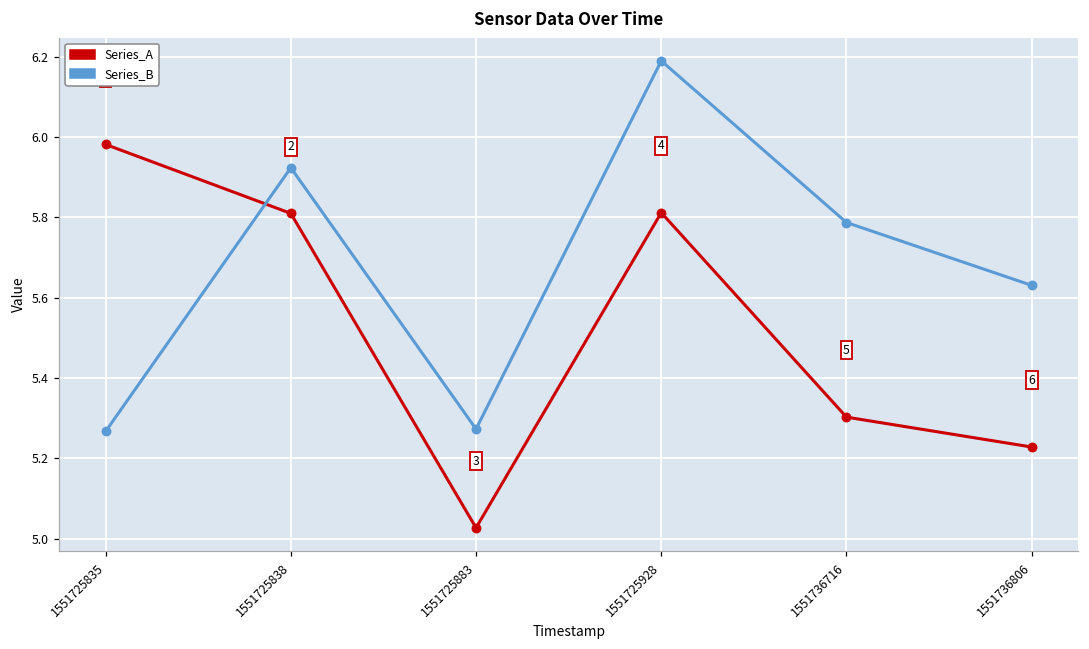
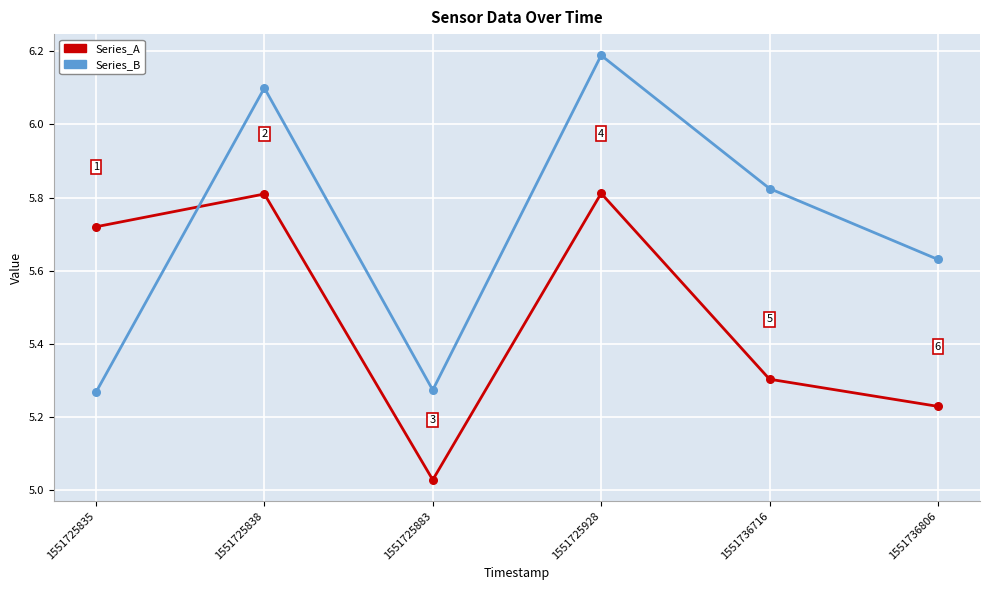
Series_A, 1551725835: 5.98 -> 5.72
Series_B, 1551725838: 5.92 -> 6.10
Series_B, 1551736716: 5.79 -> 5.82
